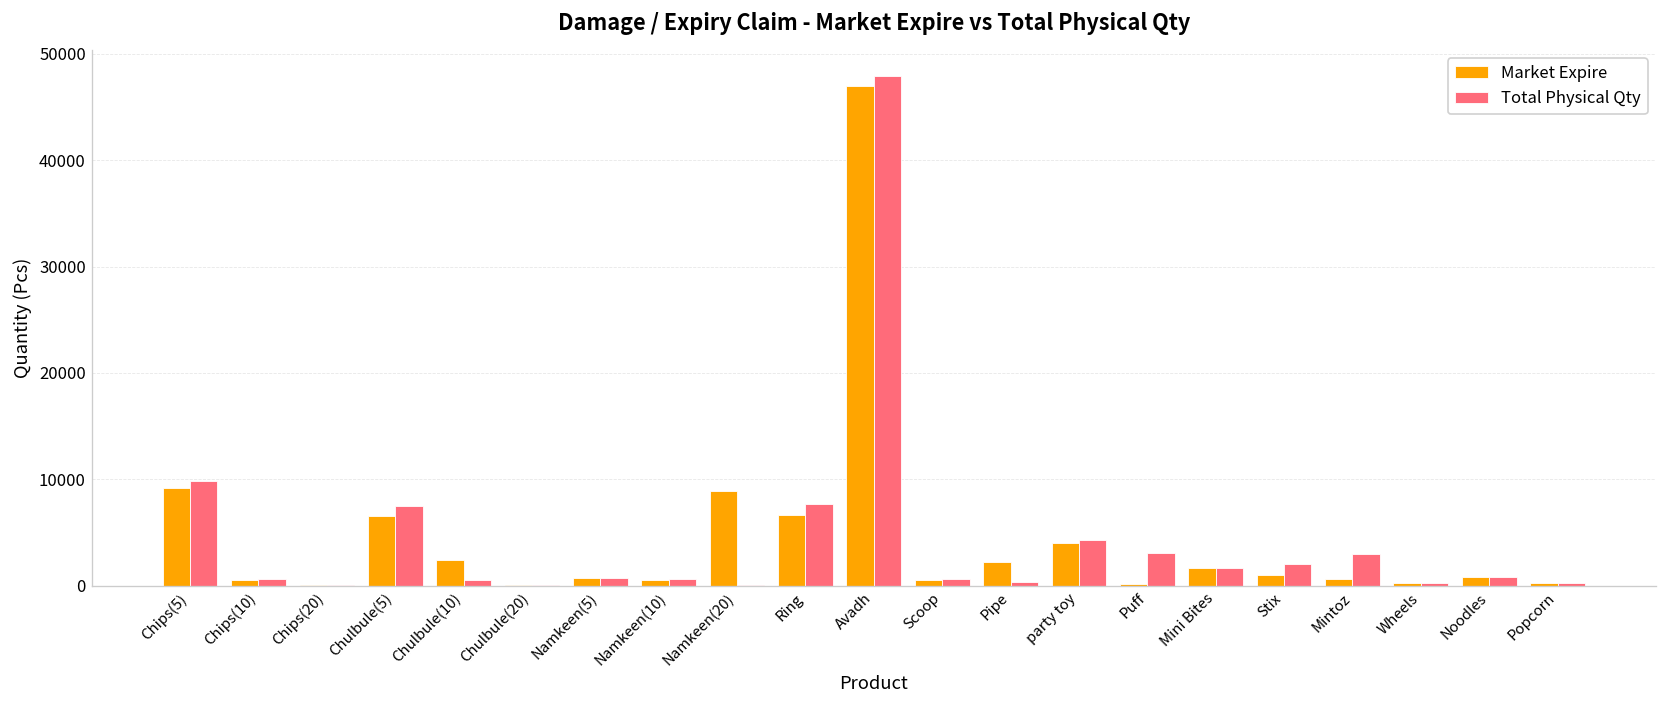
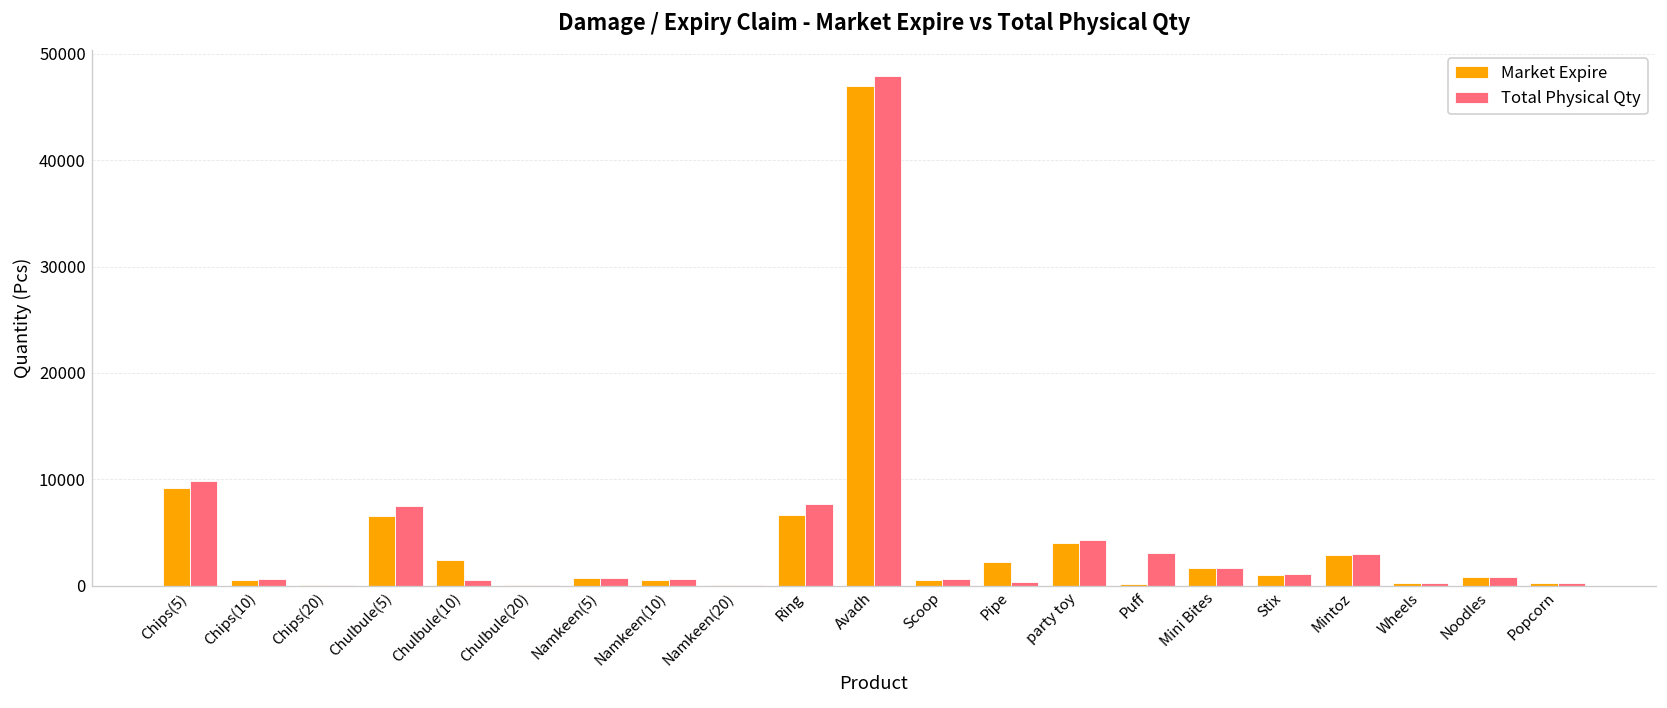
Market Expire, Namkeen(20): 9000 -> 0
Total Physical Qty, Stix: 2000 -> 1000
Market Expire, Mintoz: 1000 -> 3000
